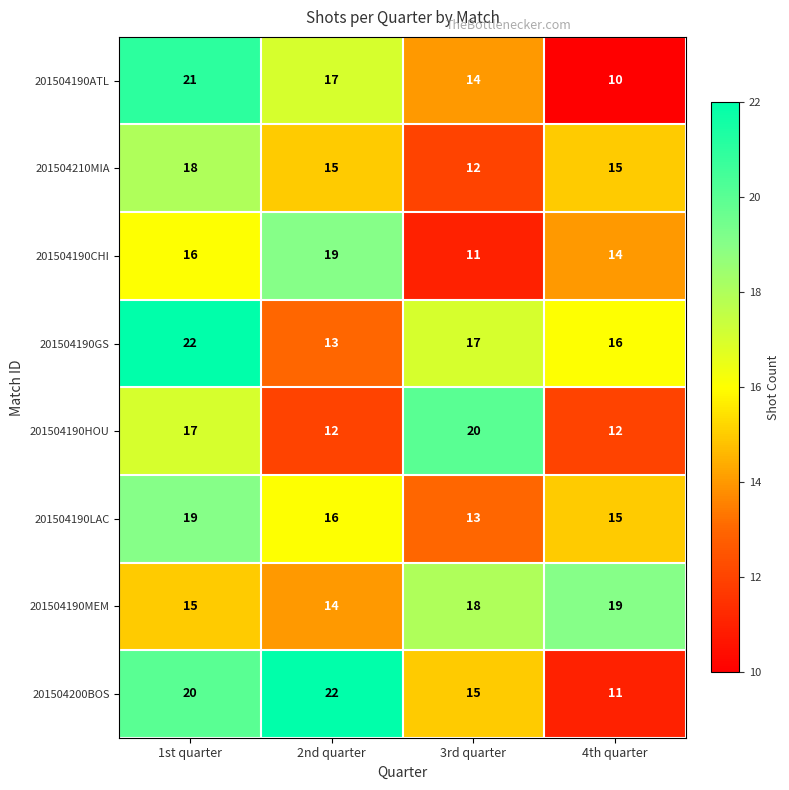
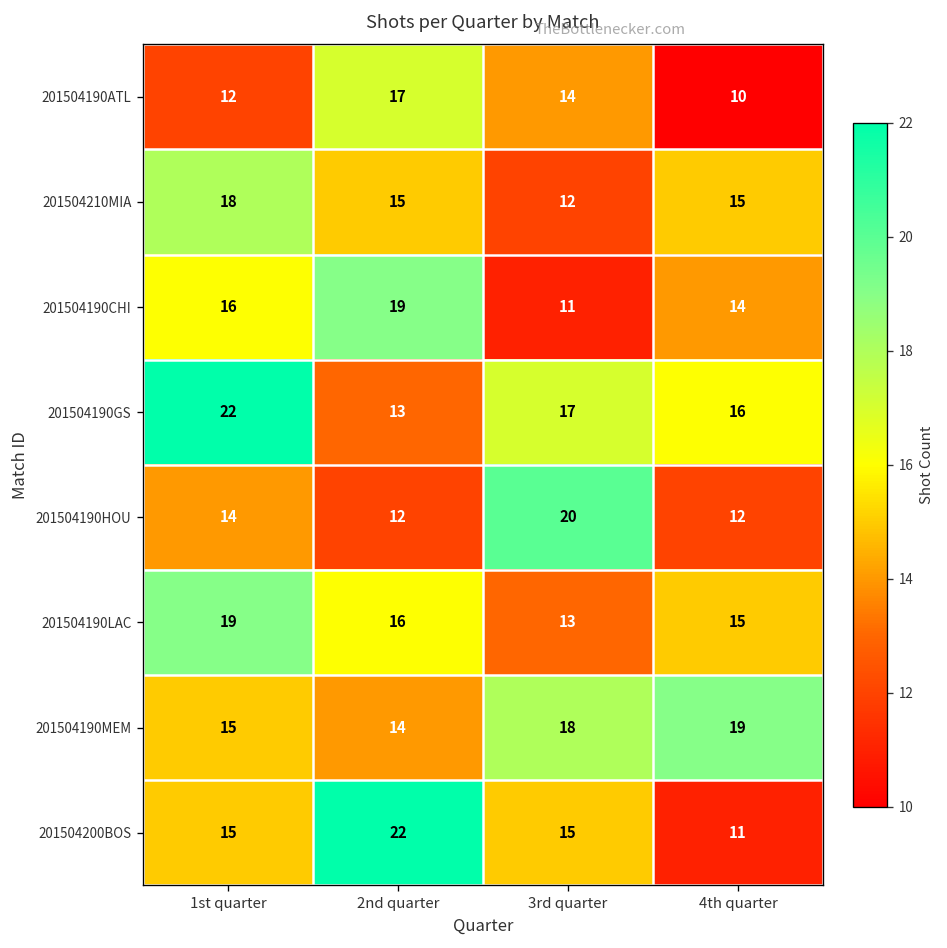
201504190ATL, 1st quarter: 21 -> 12
201504190HOU, 1st quarter: 17 -> 14
201504200BOS, 1st quarter: 20 -> 15
